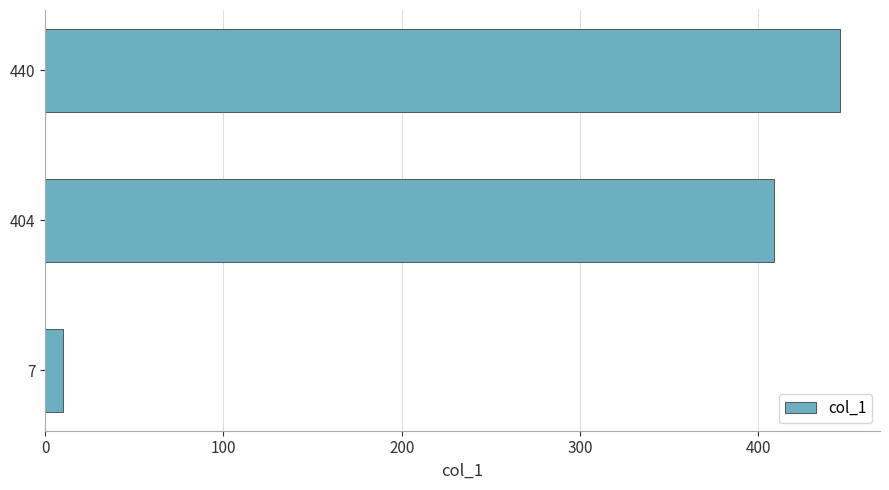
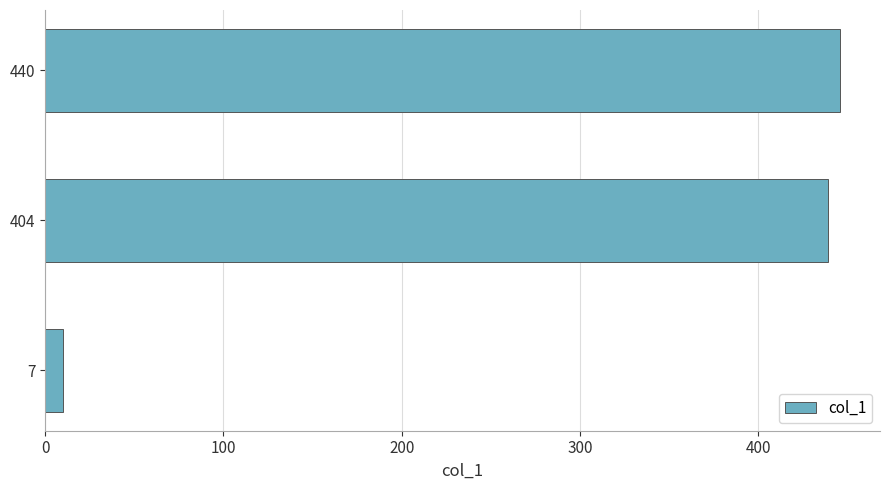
404: 409 -> 439
